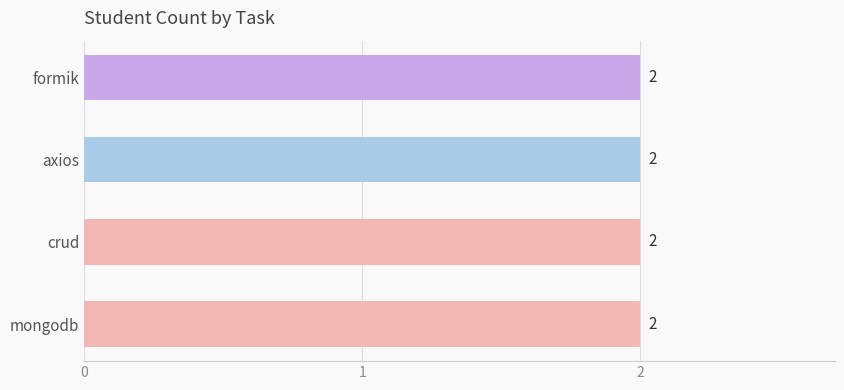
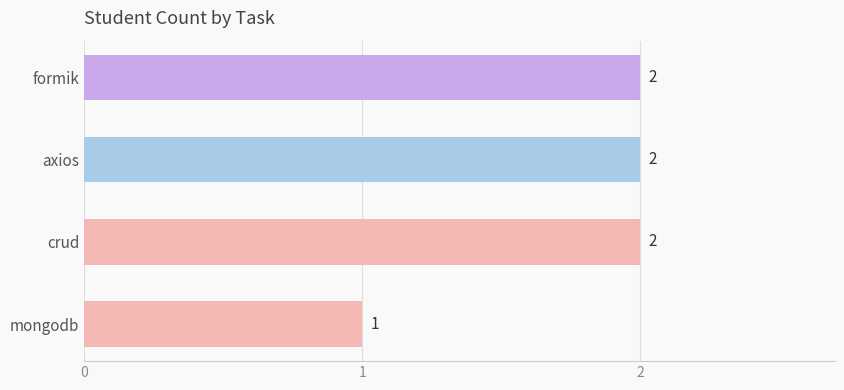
mongodb: 2 -> 1
